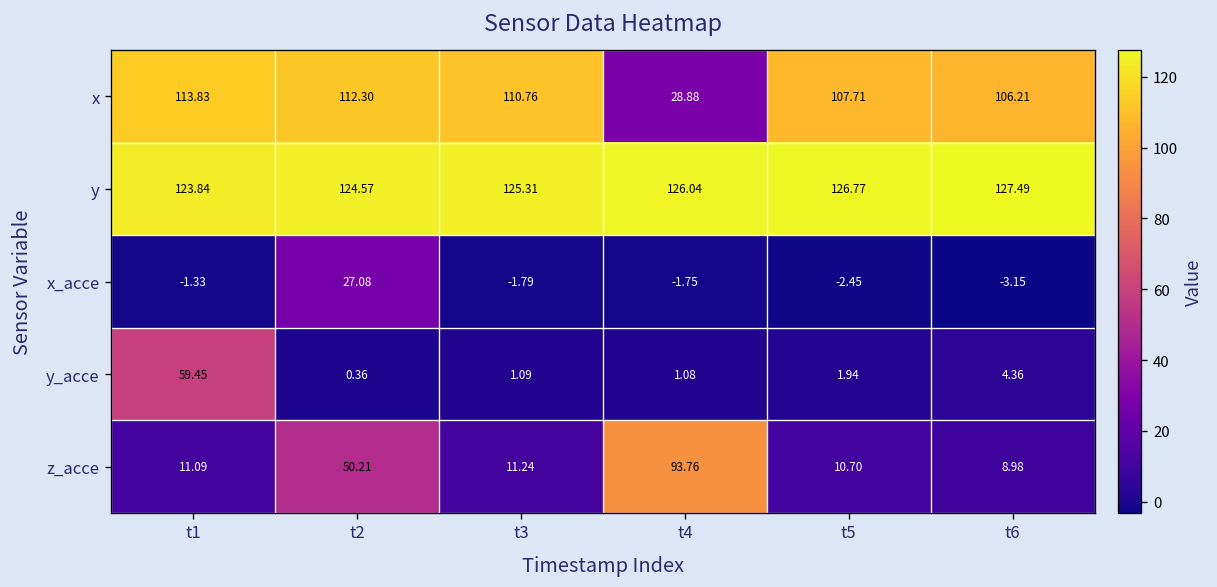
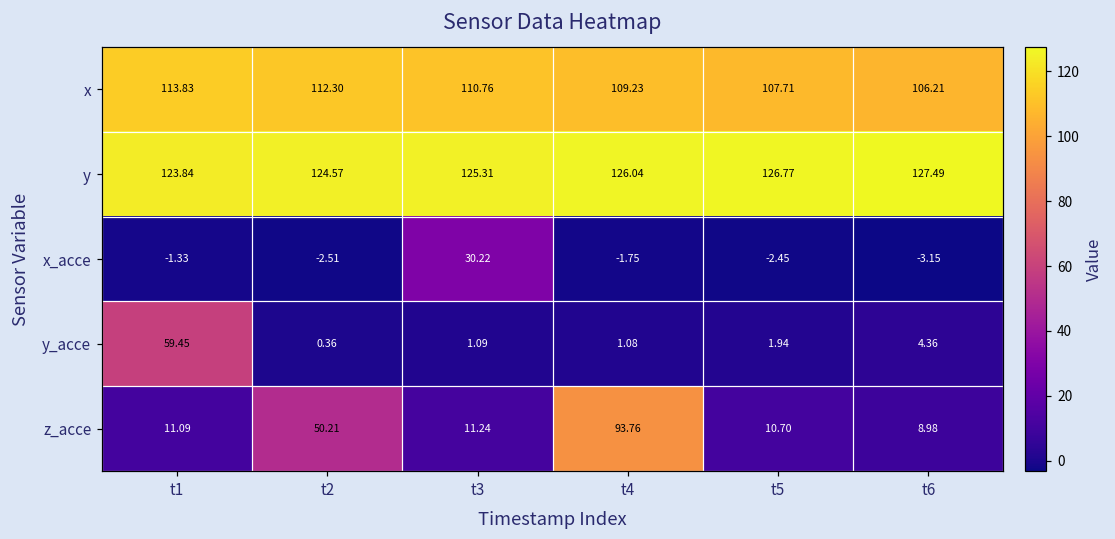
x, t4: 28.88 -> 109.23
x_acce, t2: 27.08 -> -2.51
x_acce, t3: -1.79 -> 30.22
